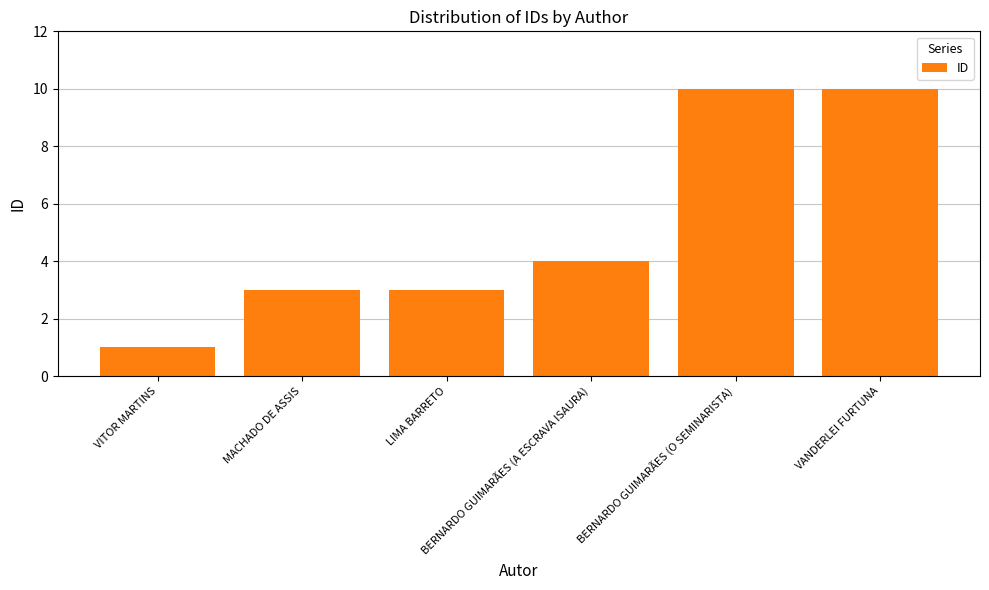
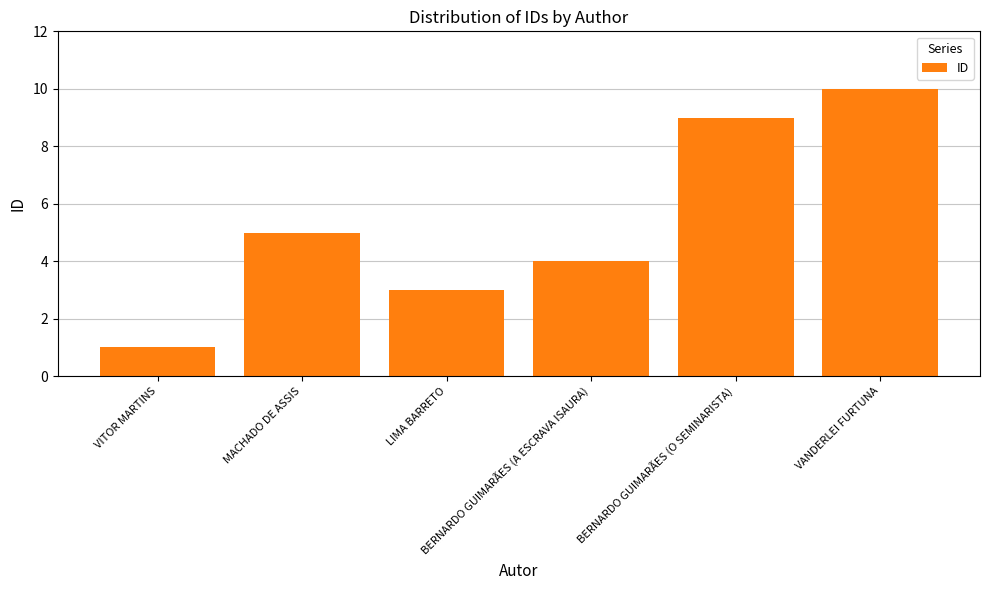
MACHADO DE ASSIS: 3 -> 5
BERNARDO GUIMARÃES (O SEMINARISTA): 10 -> 9
